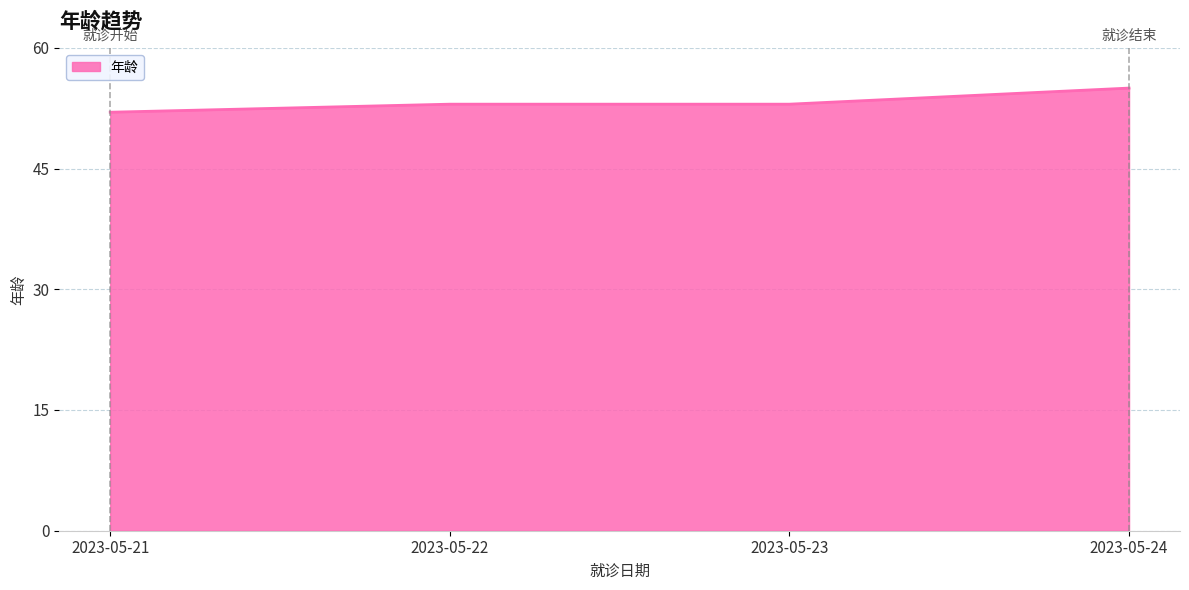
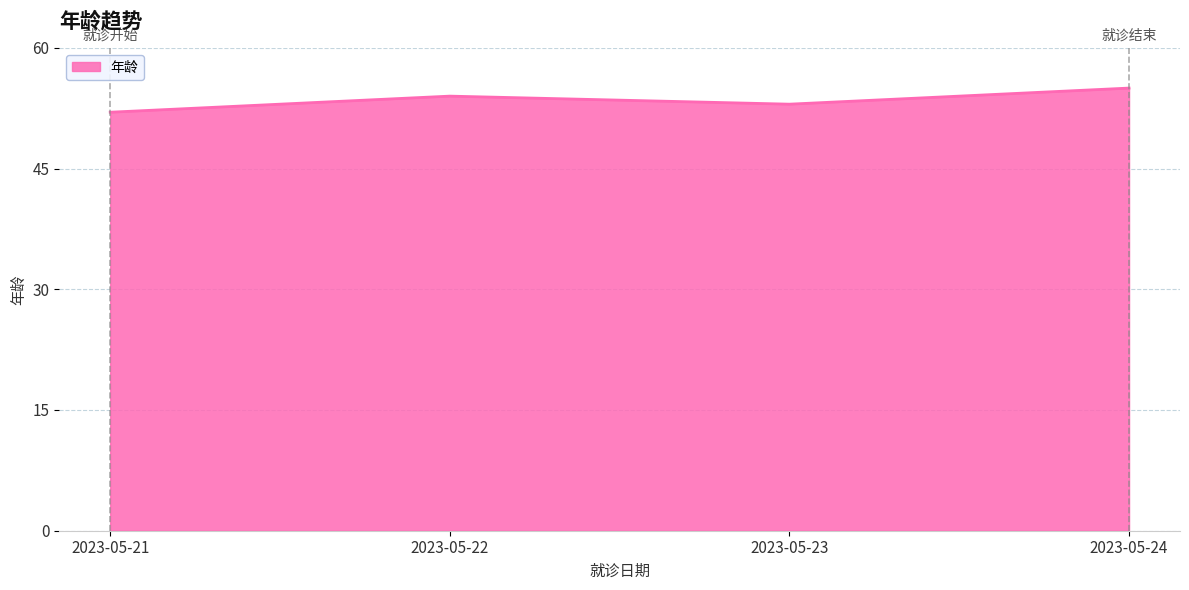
2023-05-22: 53 -> 54
